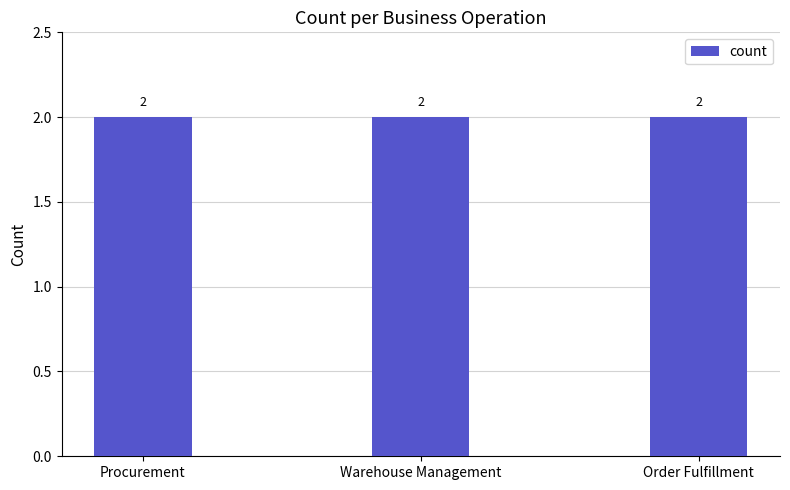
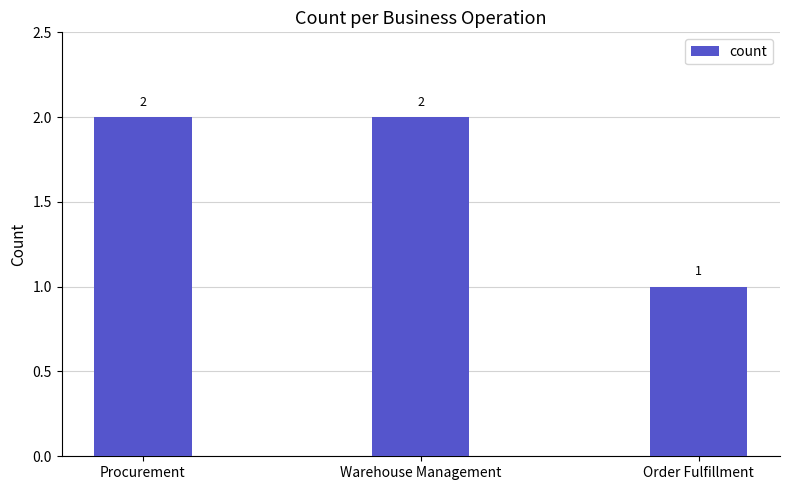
Order Fulfillment: 2 -> 1
